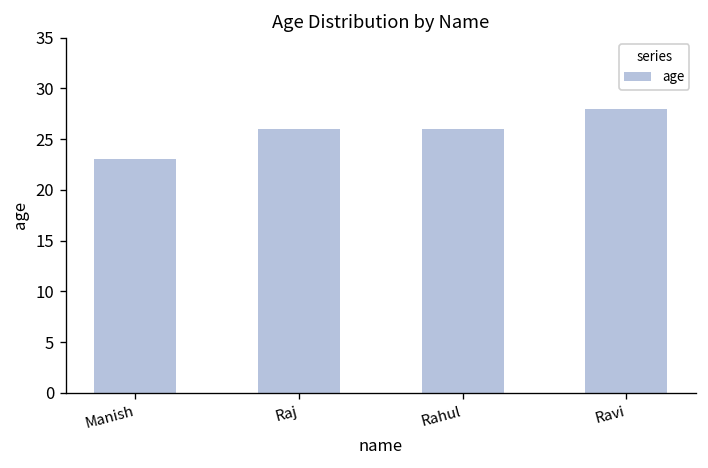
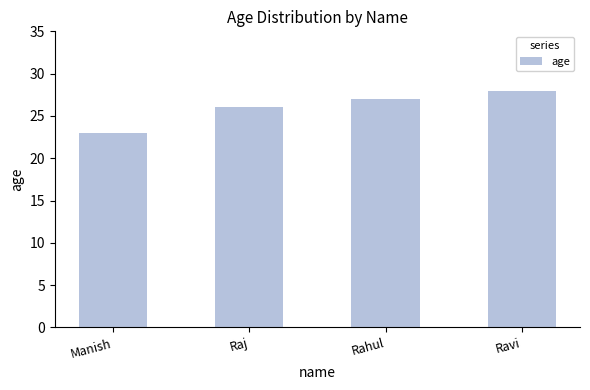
Rahul: 26 -> 27
